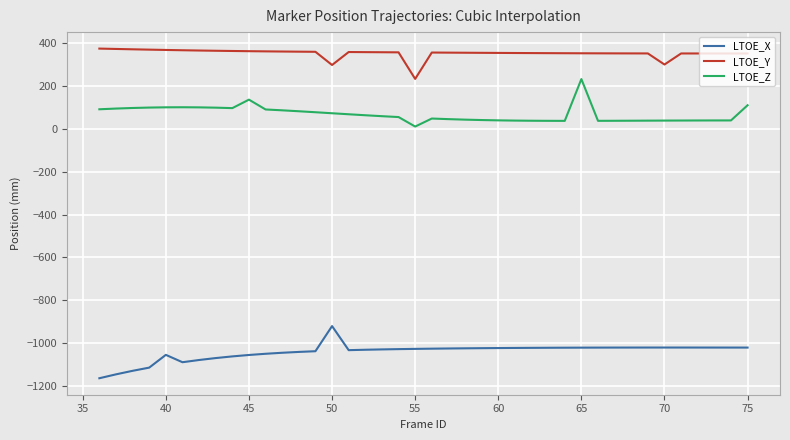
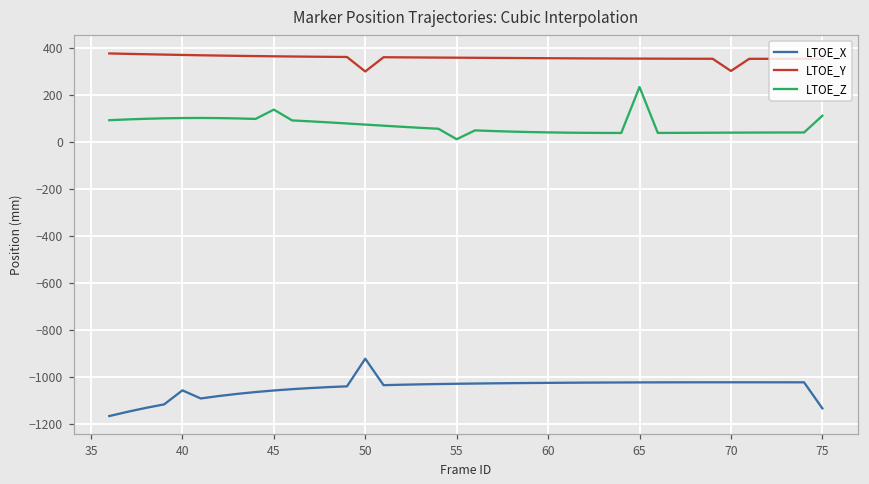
LTOE_Y, 55: 230 -> 360
LTOE_X, 75: -1020 -> -1130
